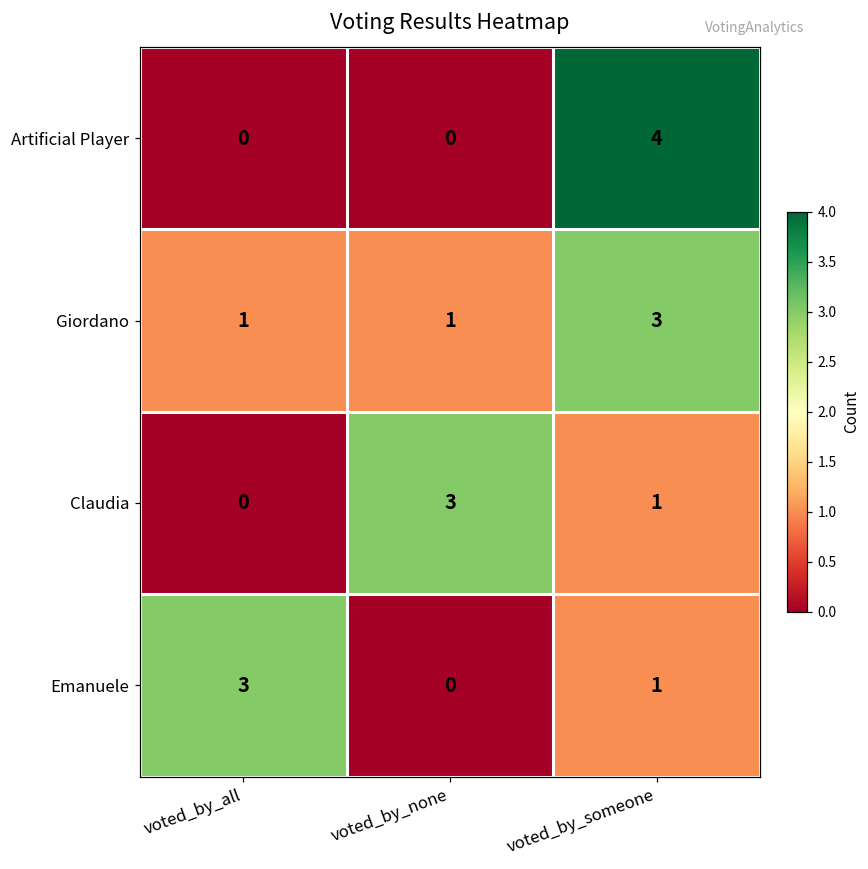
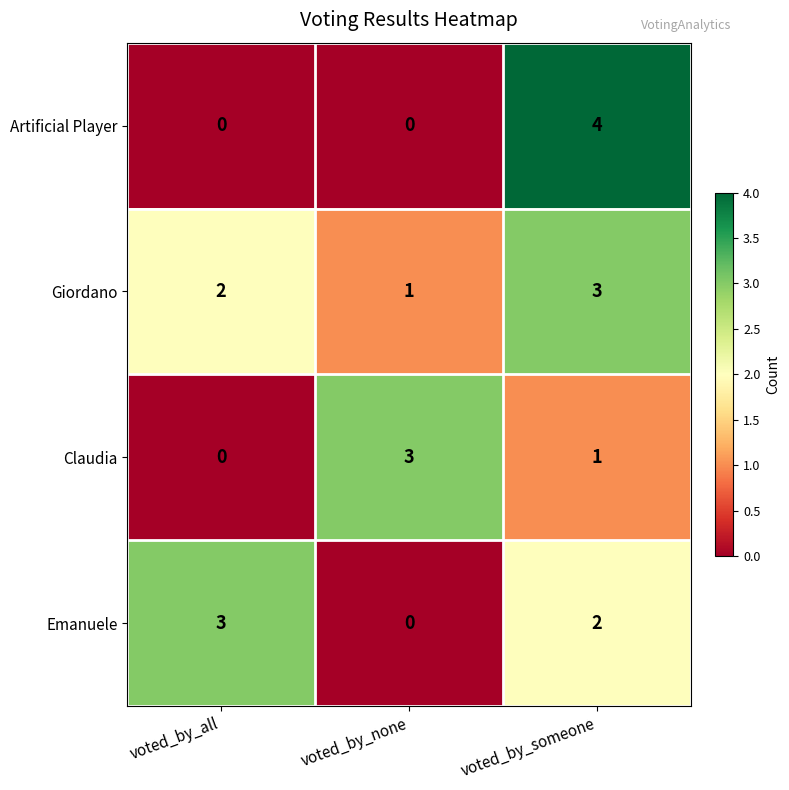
Giordano, voted_by_all: 1 -> 2
Emanuele, voted_by_someone: 1 -> 2
